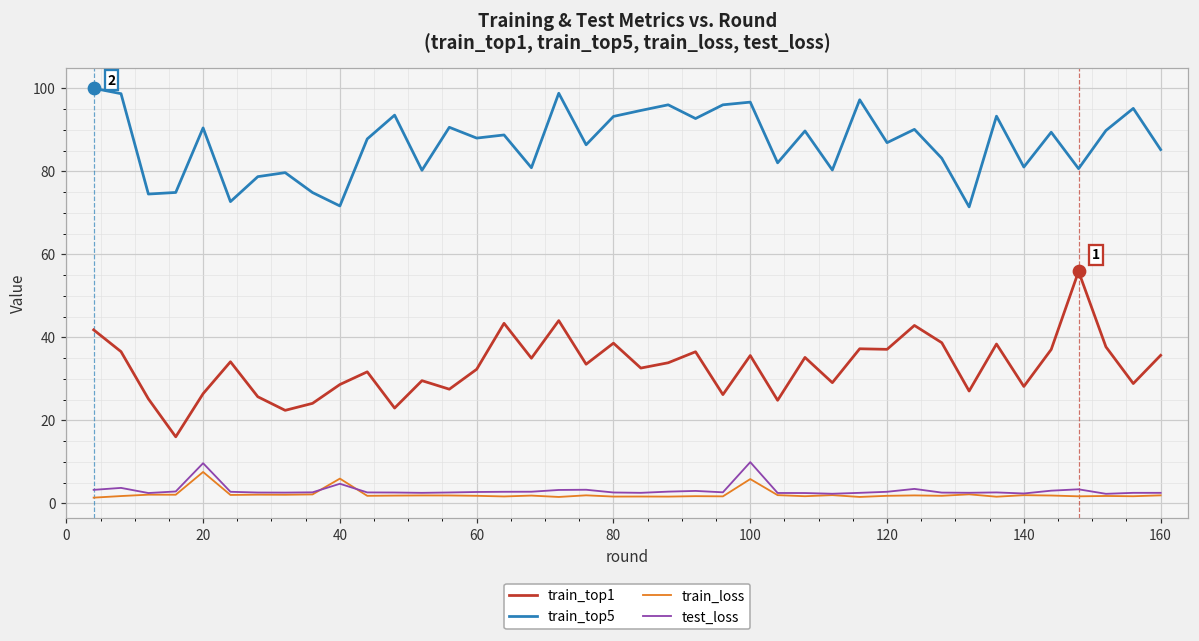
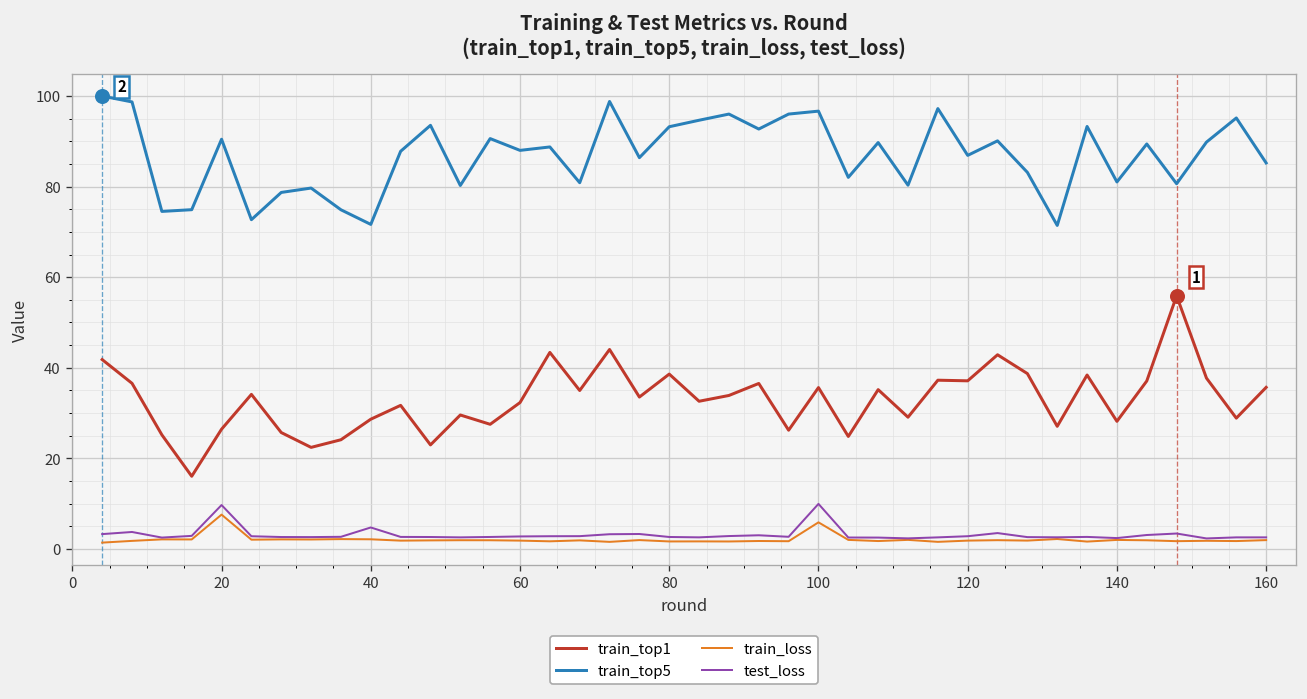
train_loss, 40: 6 -> 2
